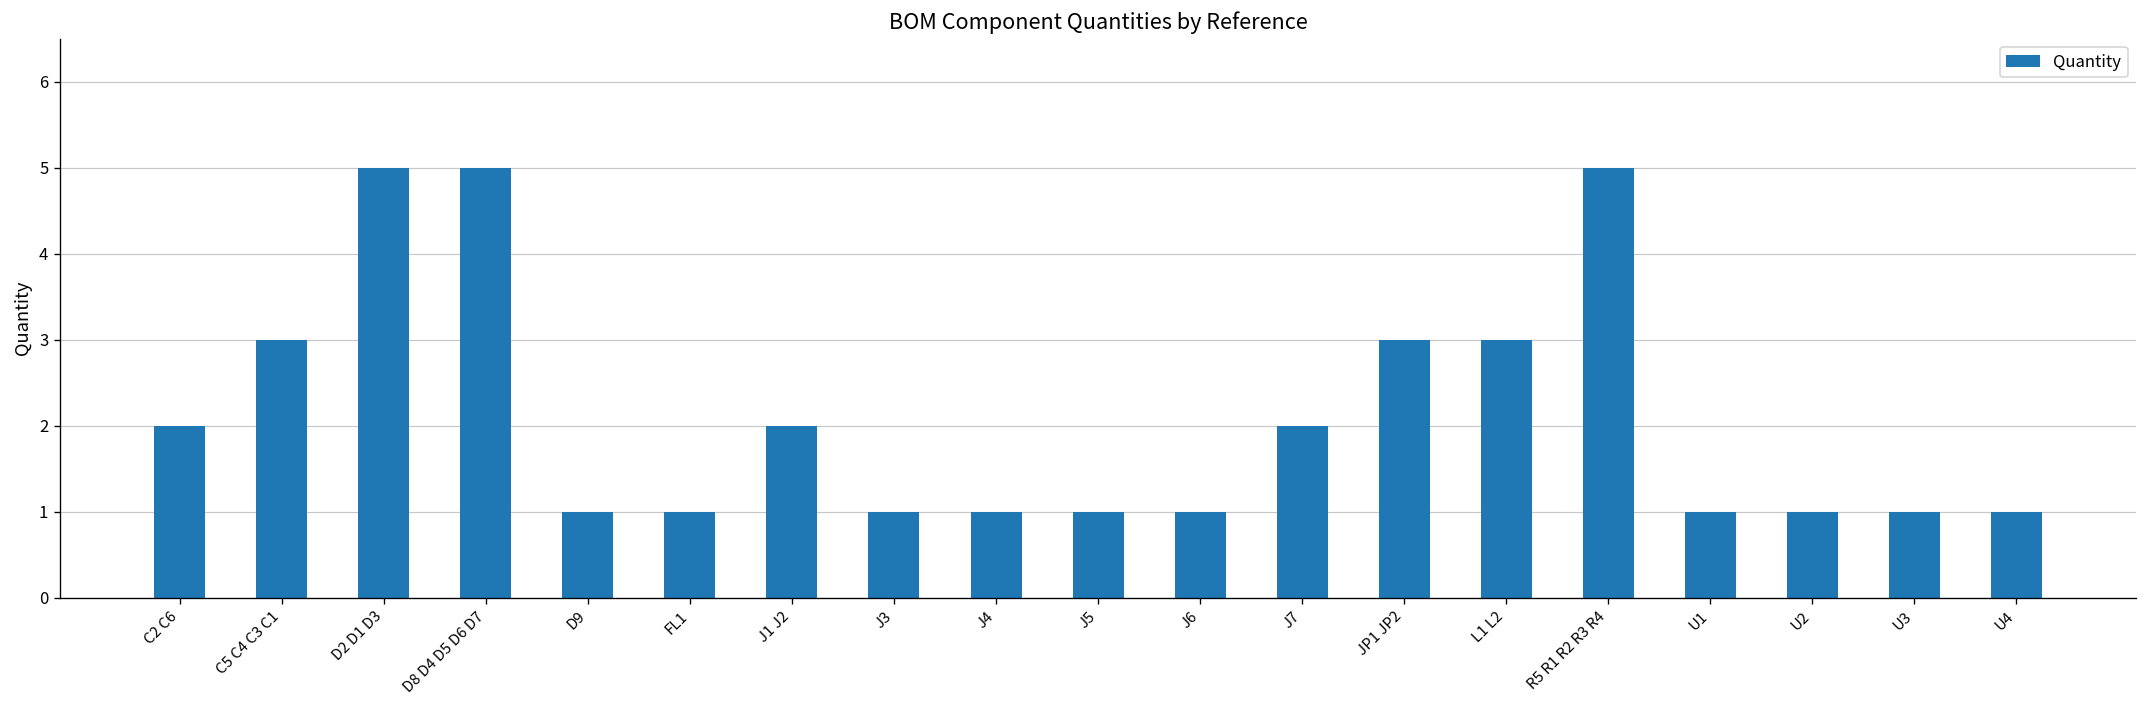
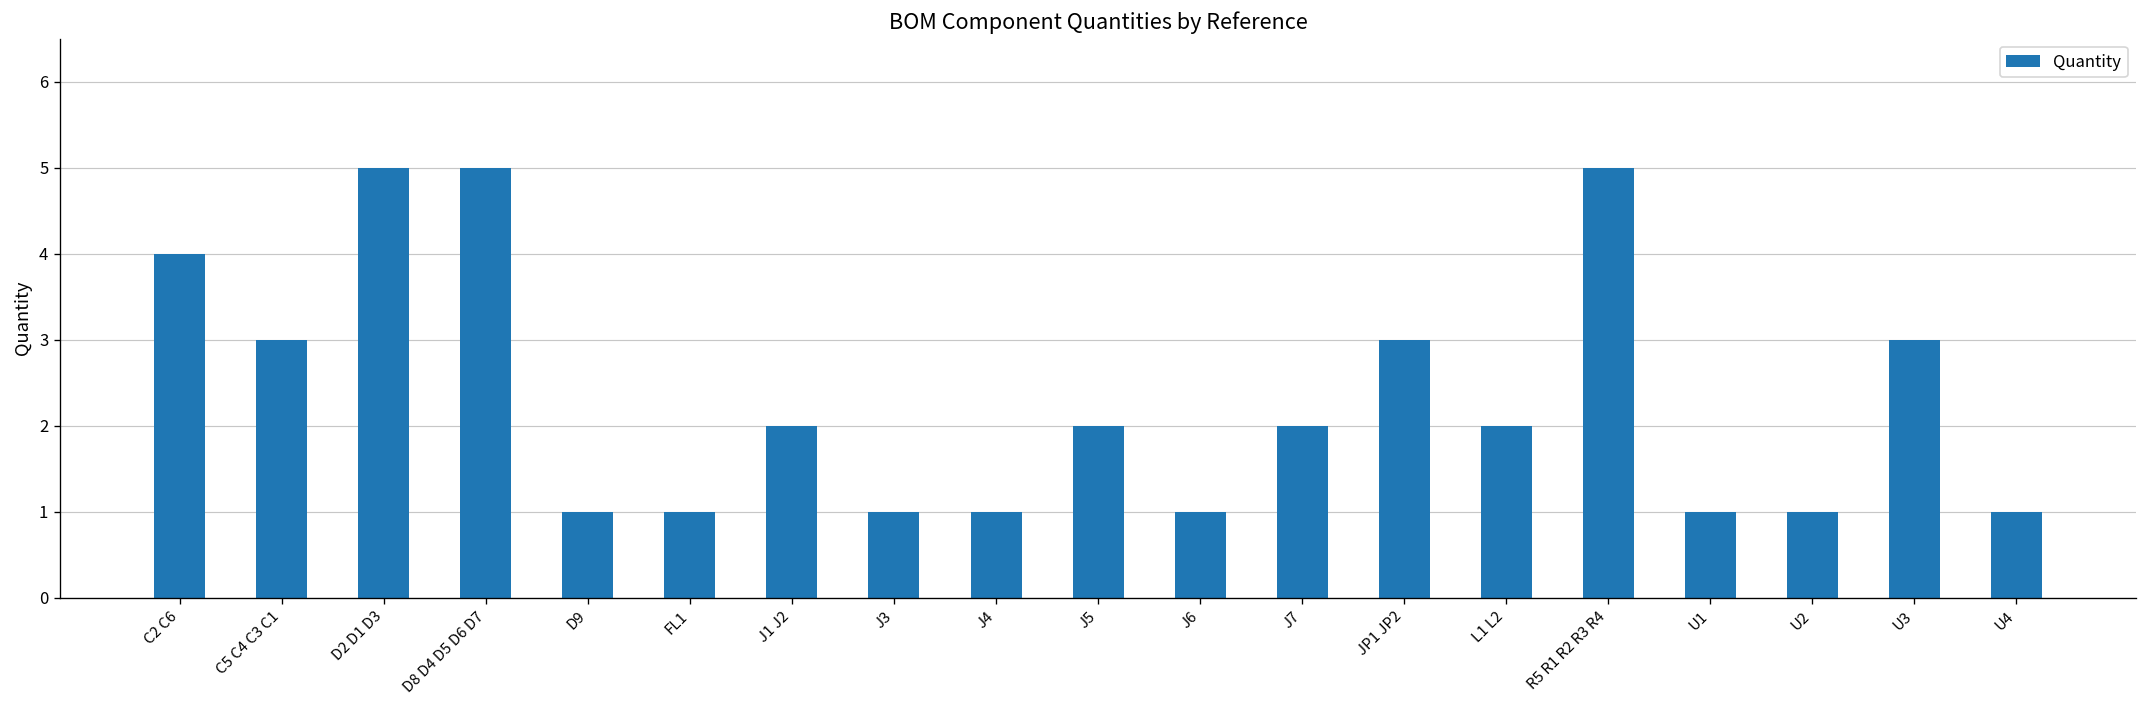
C2 C6: 2 -> 4
J5: 1 -> 2
L1 L2: 3 -> 2
U3: 1 -> 3
